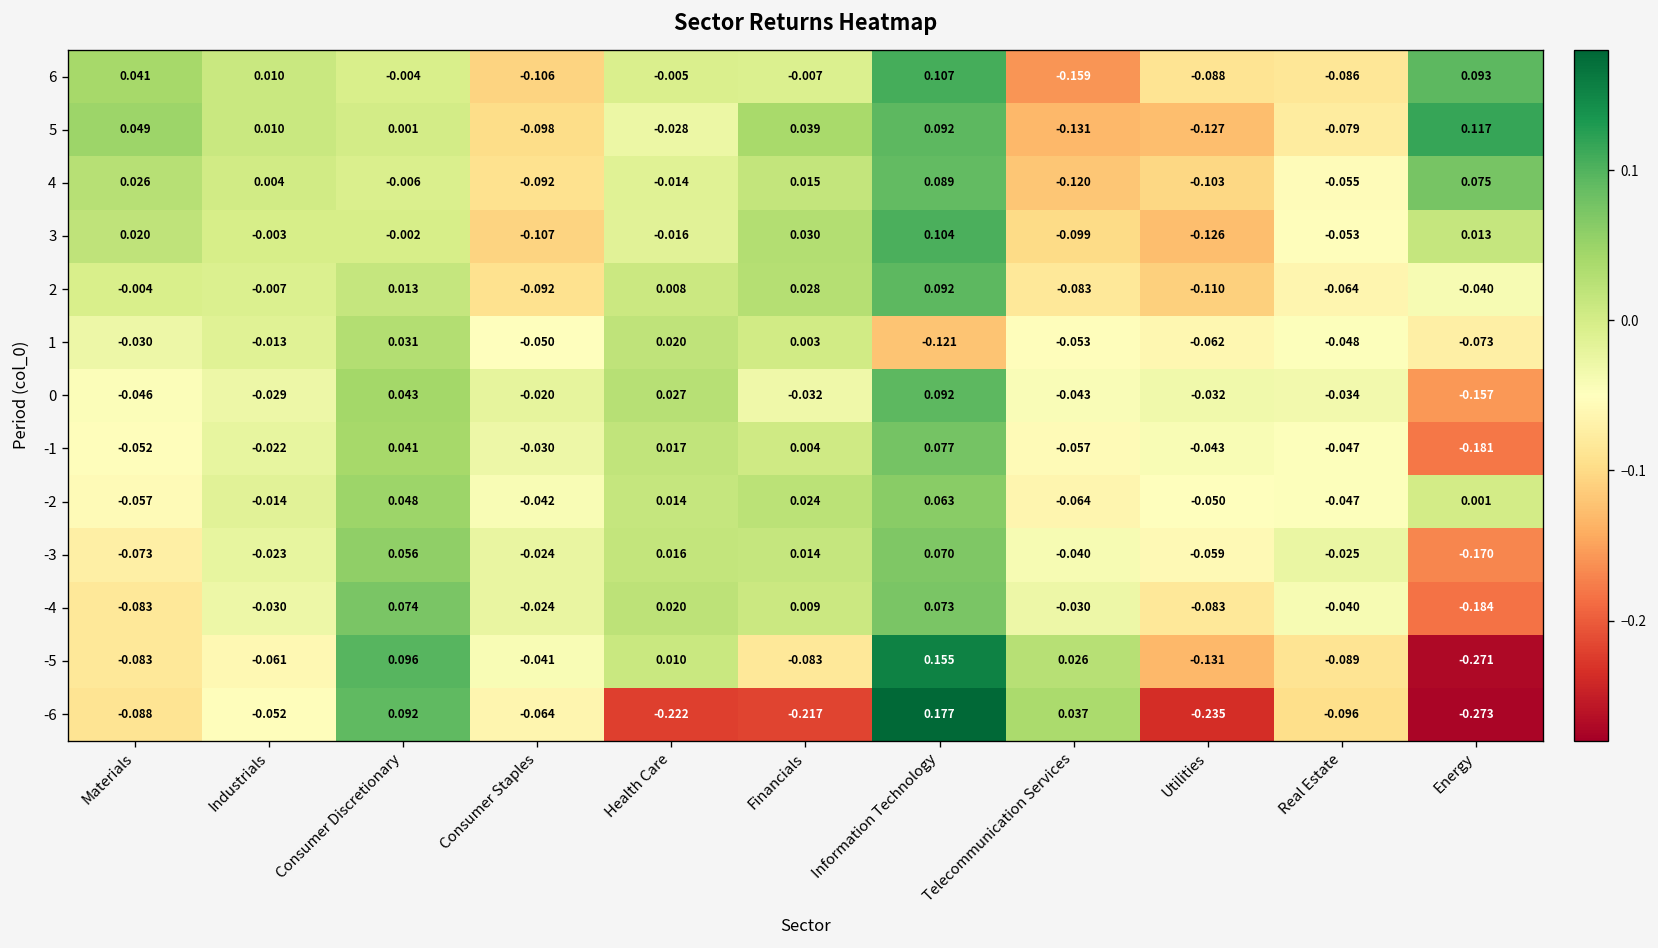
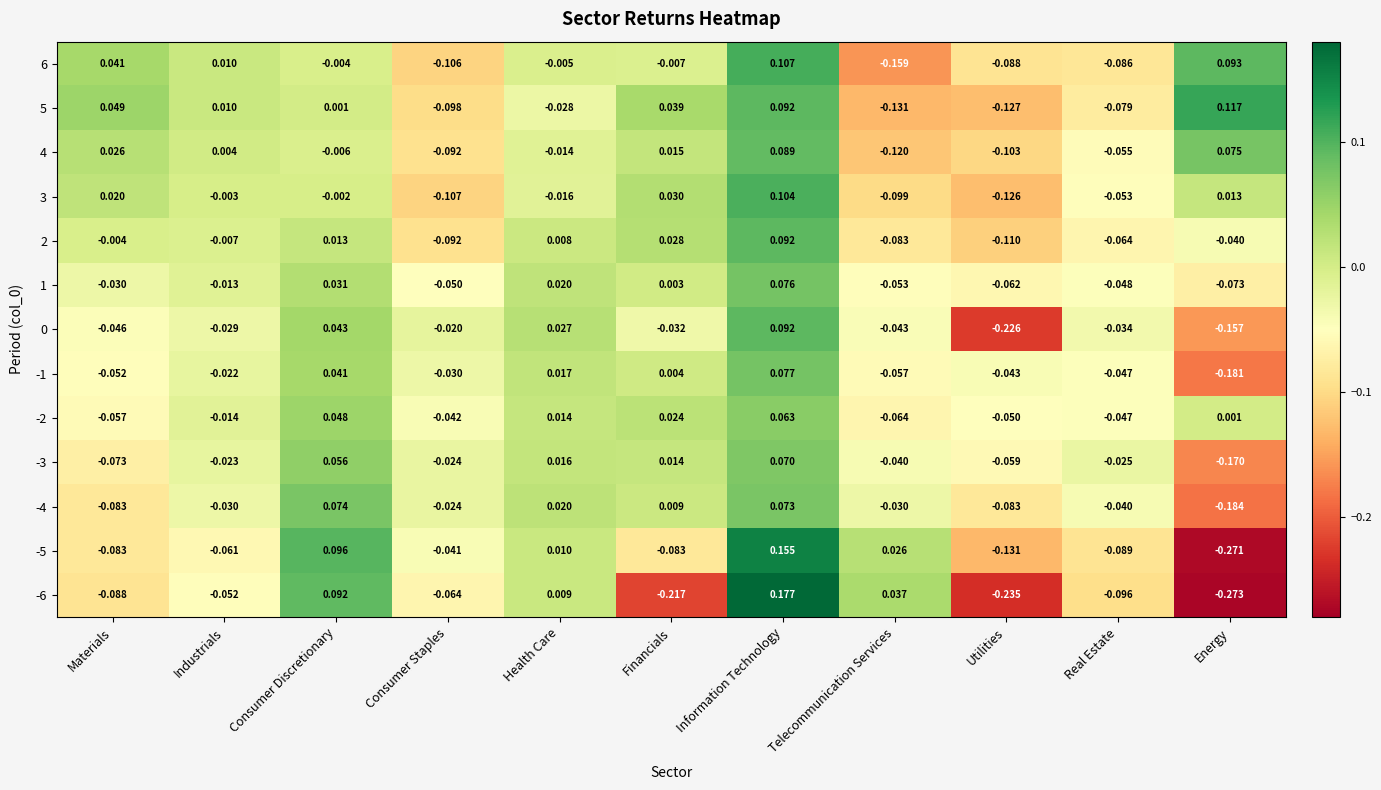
1, Information Technology: -0.121 -> 0.076
0, Utilities: -0.032 -> -0.226
-6, Health Care: -0.222 -> 0.009
